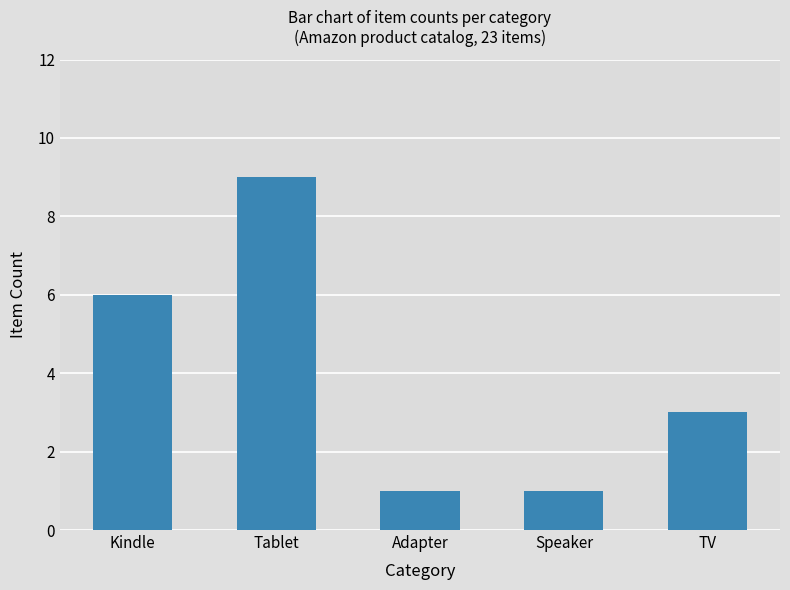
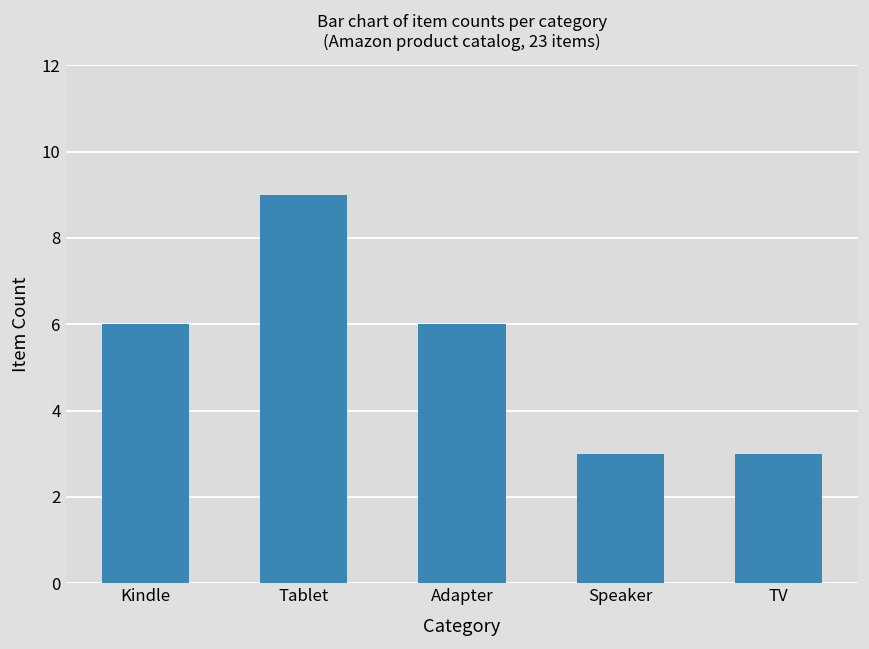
Adapter: 1 -> 6
Speaker: 1 -> 3
